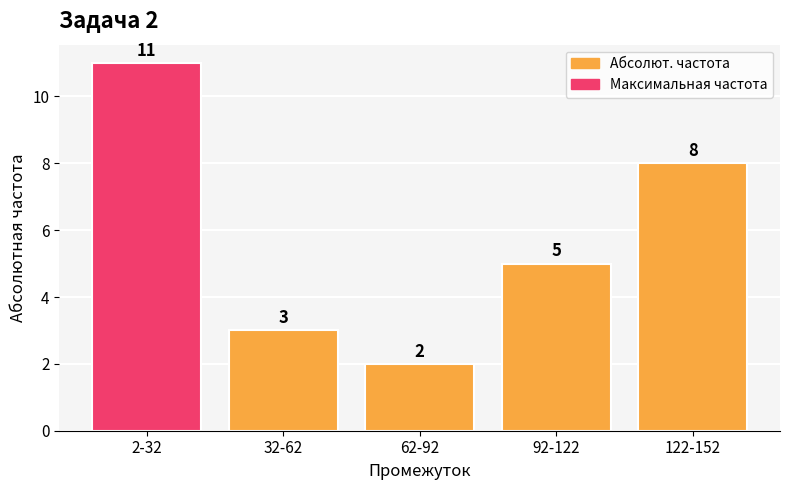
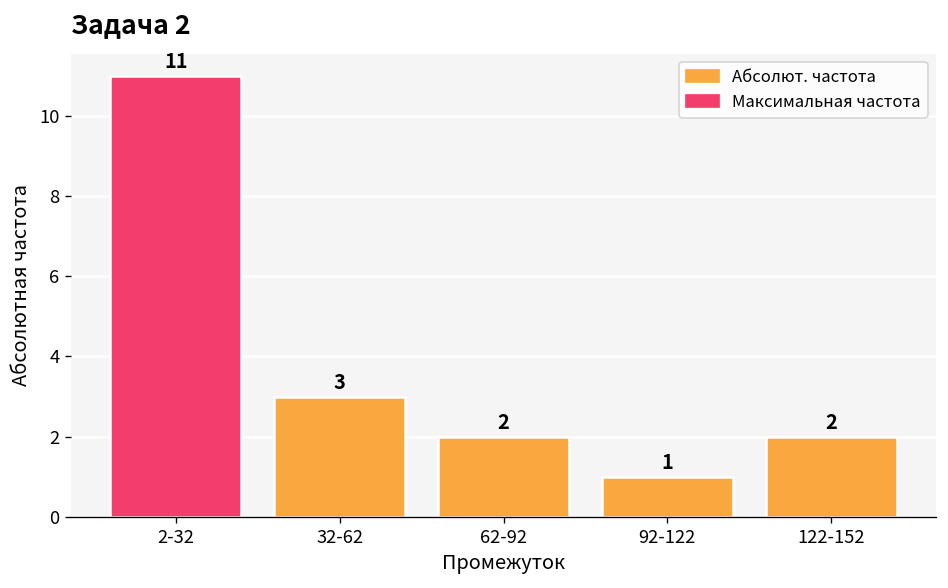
92-122: 5 -> 1
122-152: 8 -> 2
